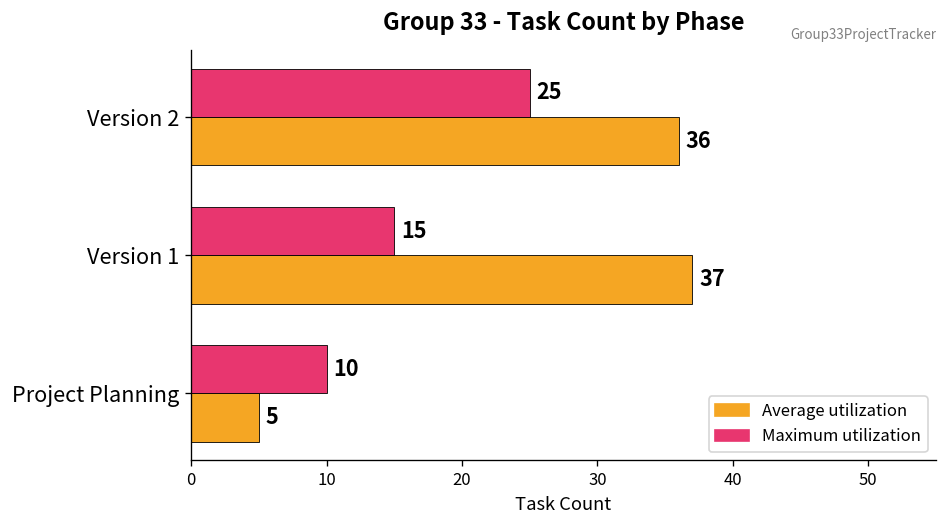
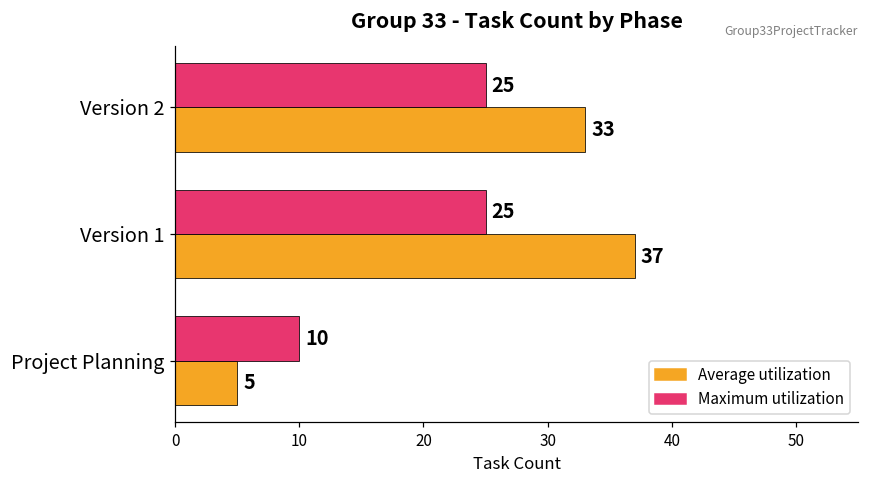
Average utilization, Version 2: 36 -> 33
Maximum utilization, Version 1: 15 -> 25
